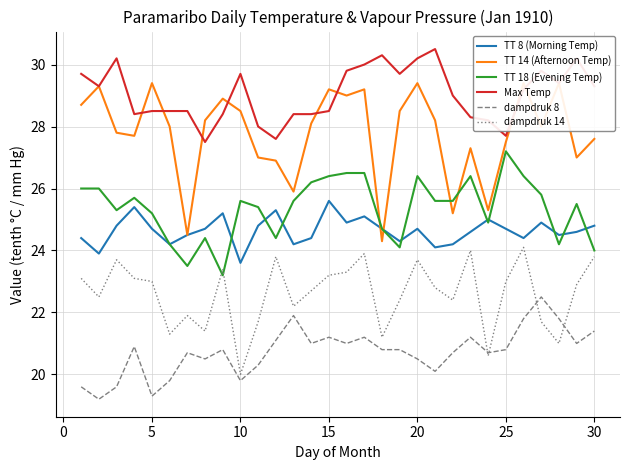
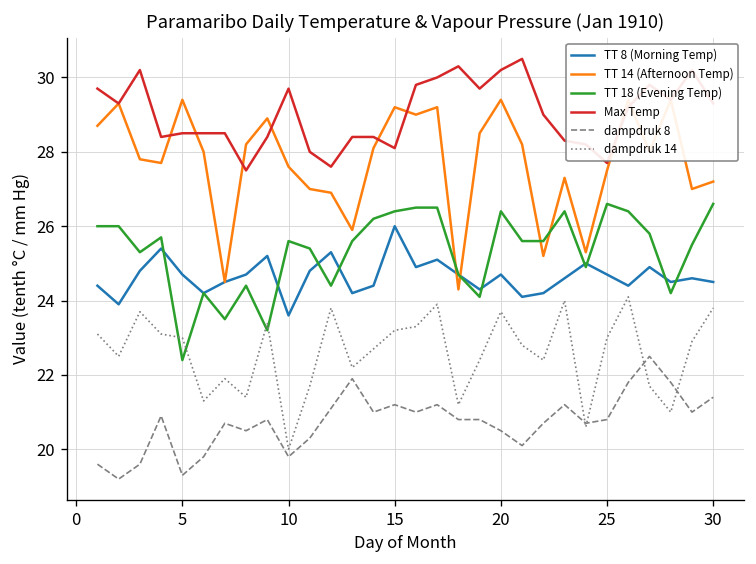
TT 18 (Evening Temp), 5: 25.2 -> 22.4
TT 14 (Afternoon Temp), 10: 28.5 -> 27.6
TT 8 (Morning Temp), 15: 25.6 -> 26.0
Max Temp, 15: 28.5 -> 28.1
TT 18 (Evening Temp), 25: 27.2 -> 26.6
TT 8 (Morning Temp), 30: 24.8 -> 24.5
TT 14 (Afternoon Temp), 30: 27.6 -> 27.2
TT 18 (Evening Temp), 30: 24.0 -> 26.6
